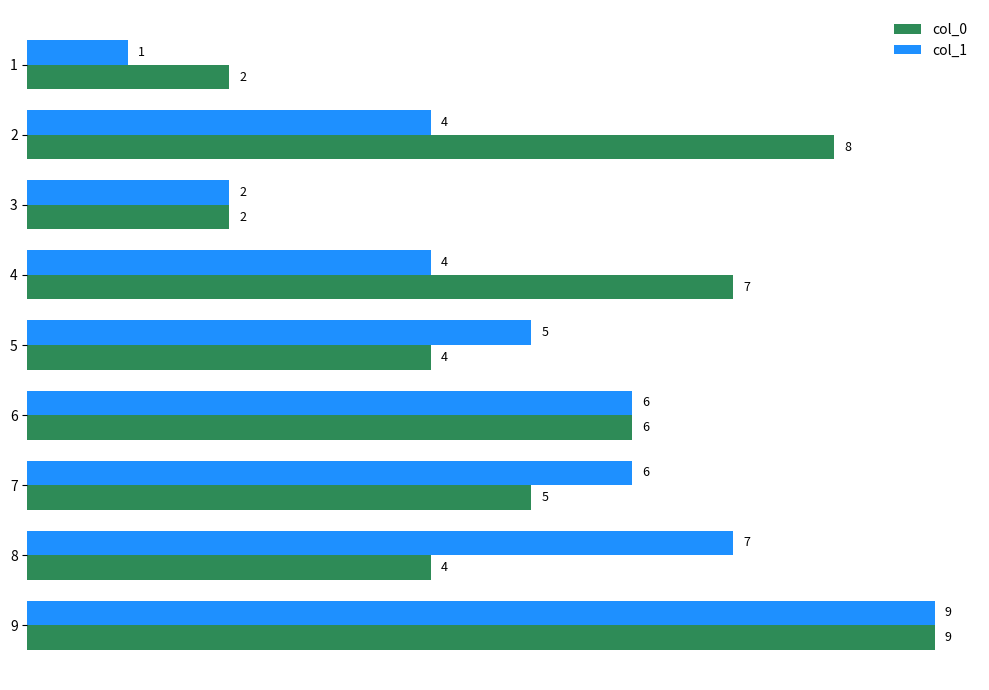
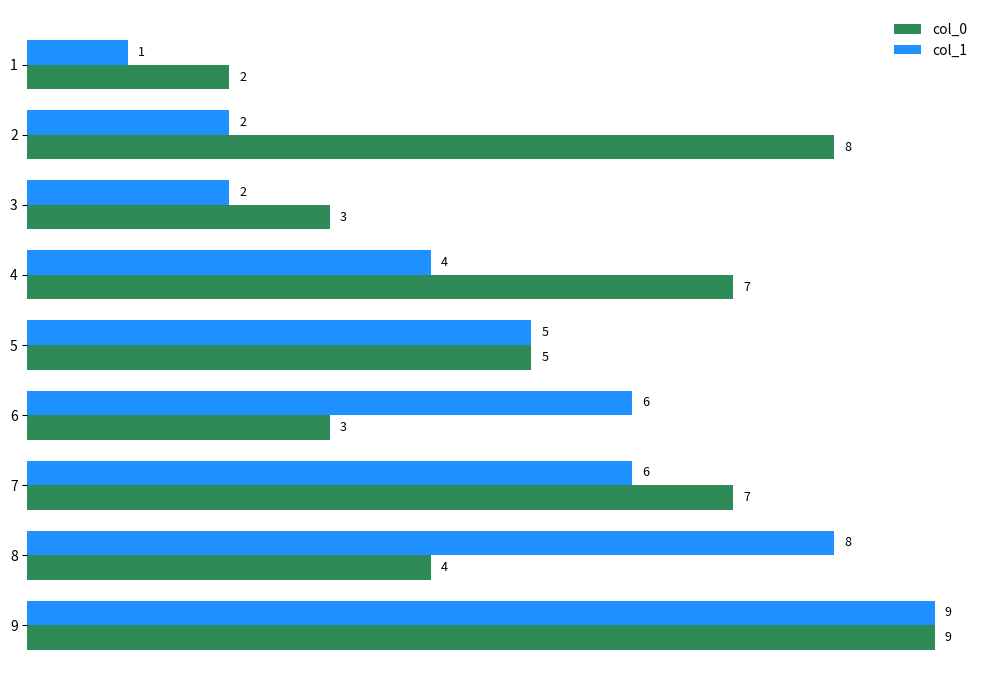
col_1, 2: 4 -> 2
col_0, 3: 2 -> 3
col_0, 5: 4 -> 5
col_0, 6: 6 -> 3
col_0, 7: 5 -> 7
col_1, 8: 7 -> 8
